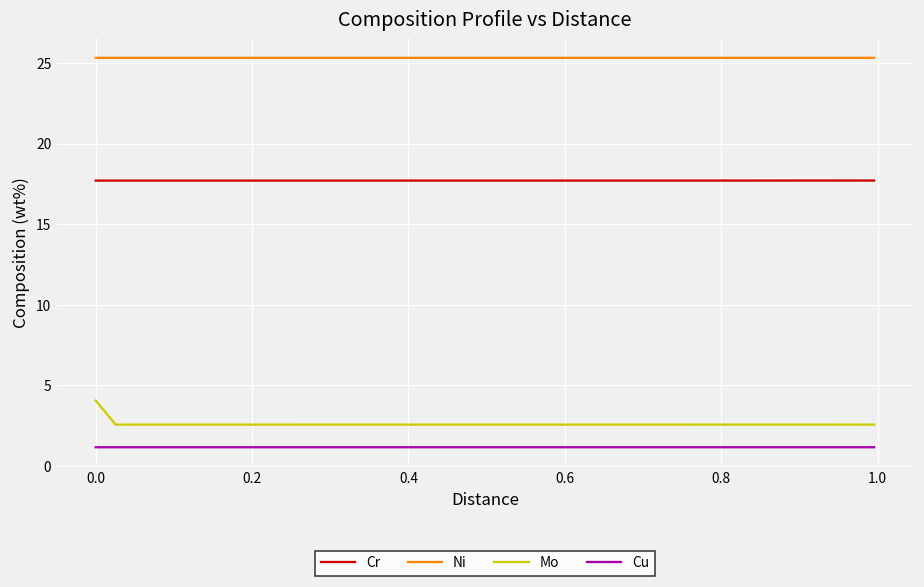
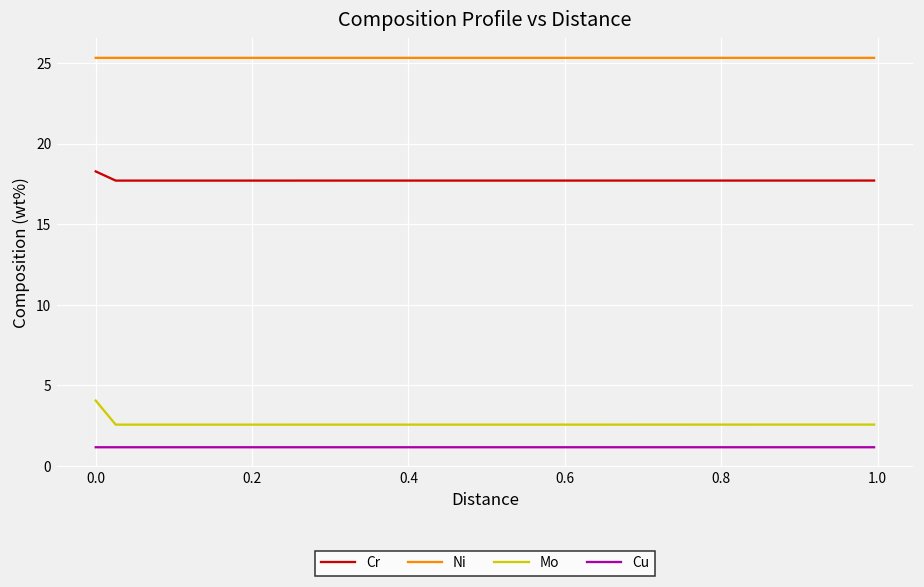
Cr, 0.0: 17.7 -> 18.3
